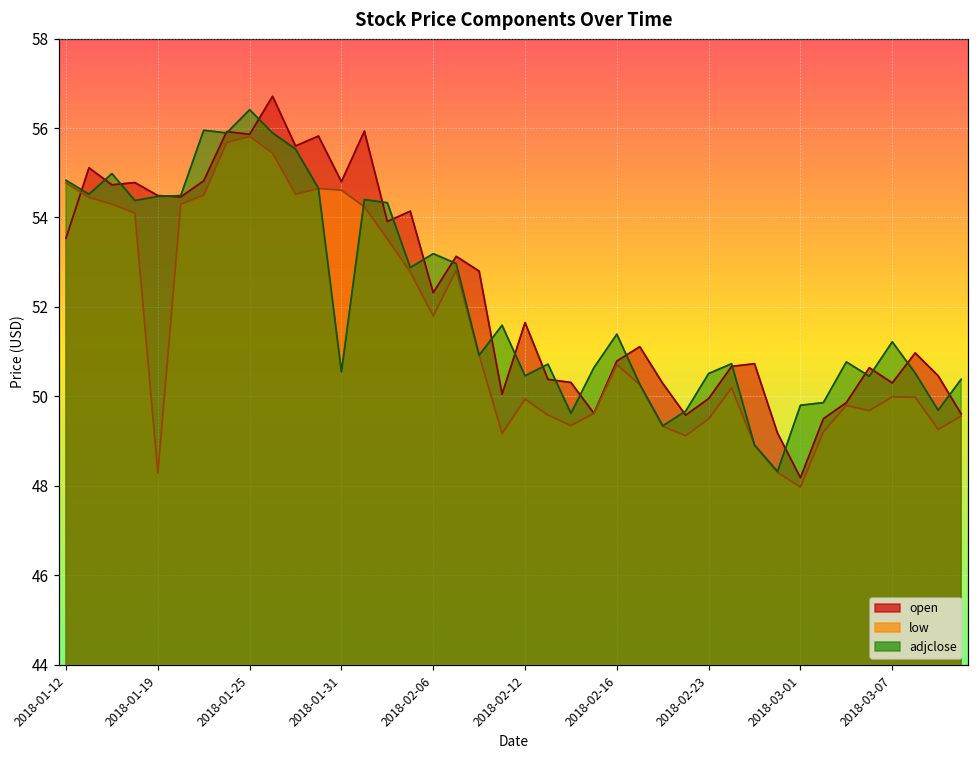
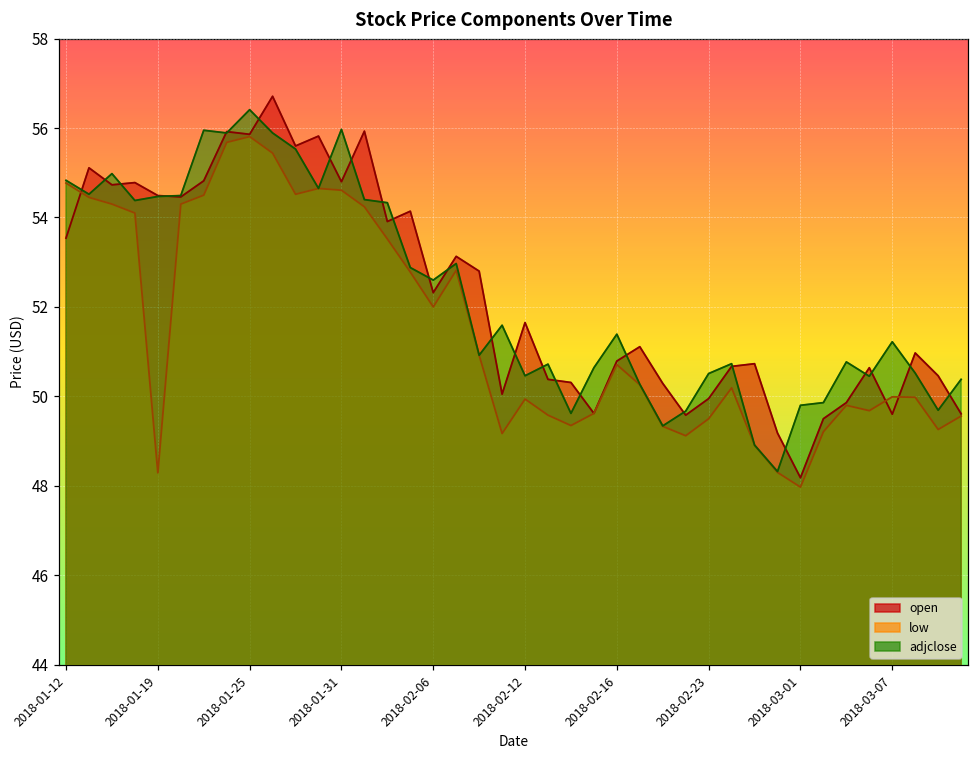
adjclose, 2018-01-31: 50.6 -> 56.0
low, 2018-02-06: 51.8 -> 52.0
adjclose, 2018-02-06: 53.2 -> 52.6
open, 2018-03-07: 50.3 -> 49.6
